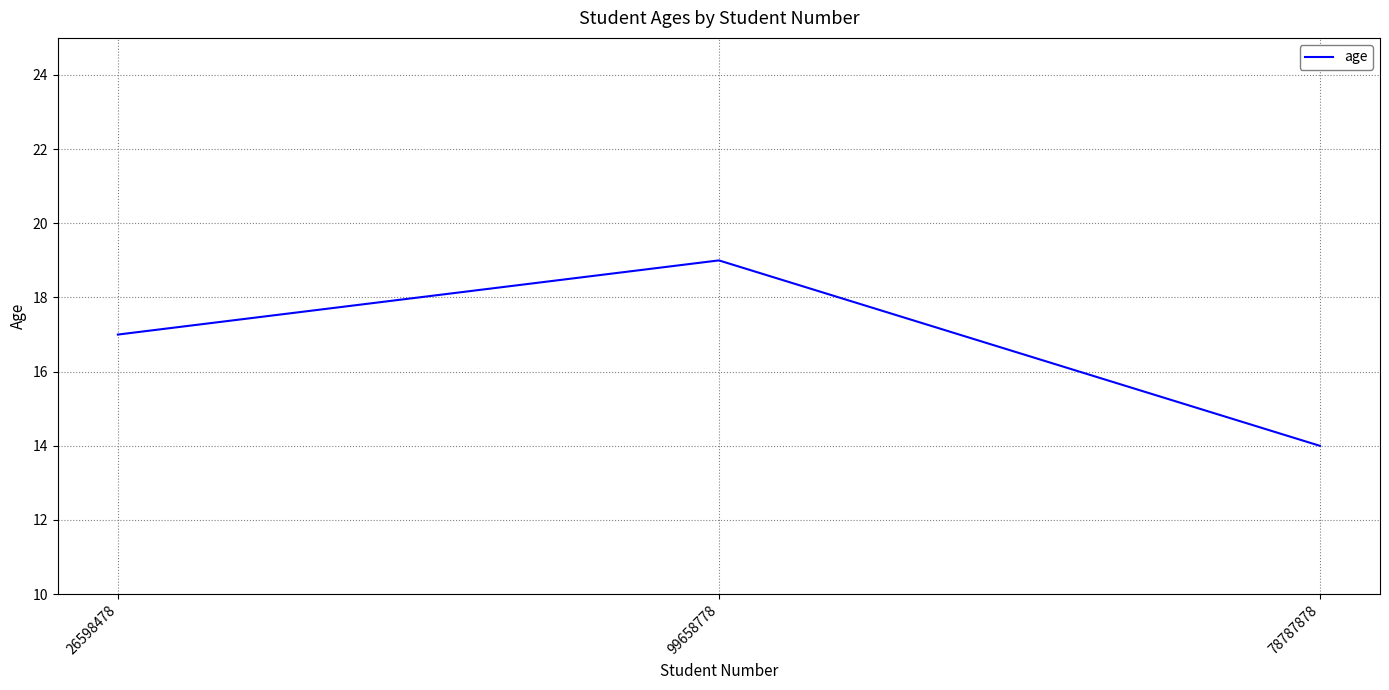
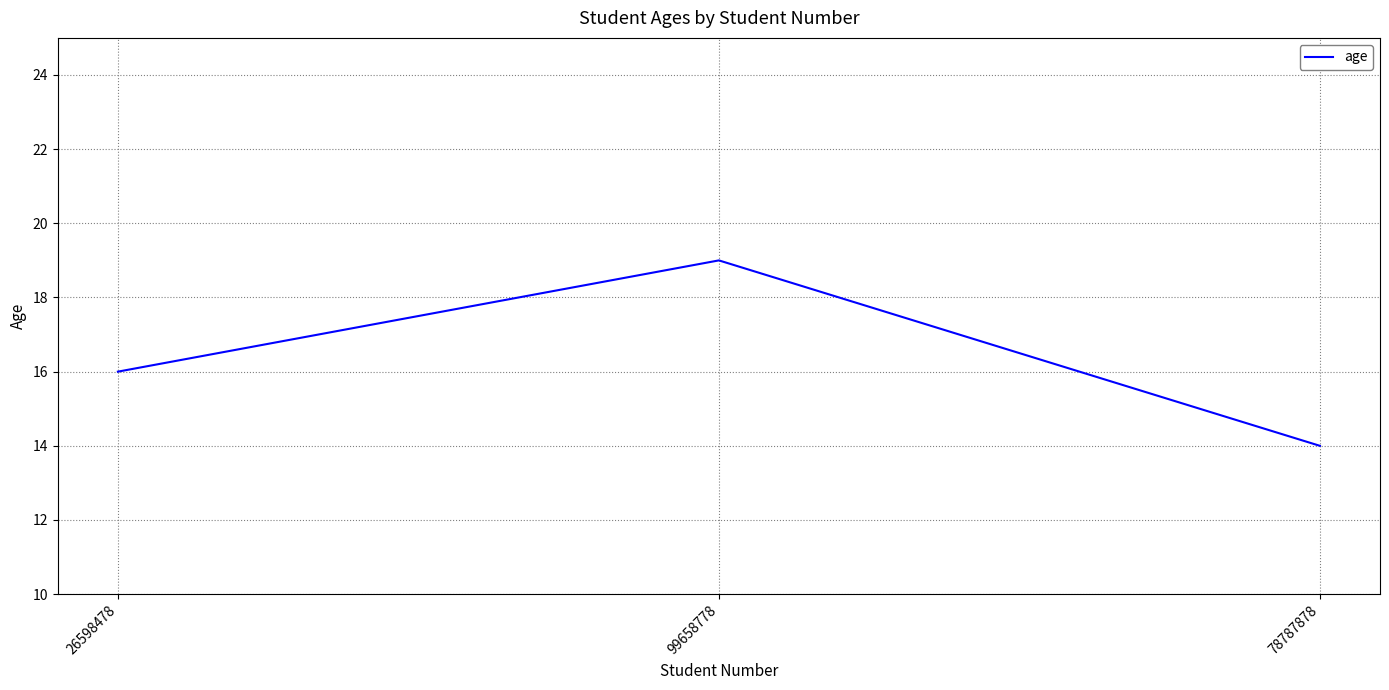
26598478: 17 -> 16
